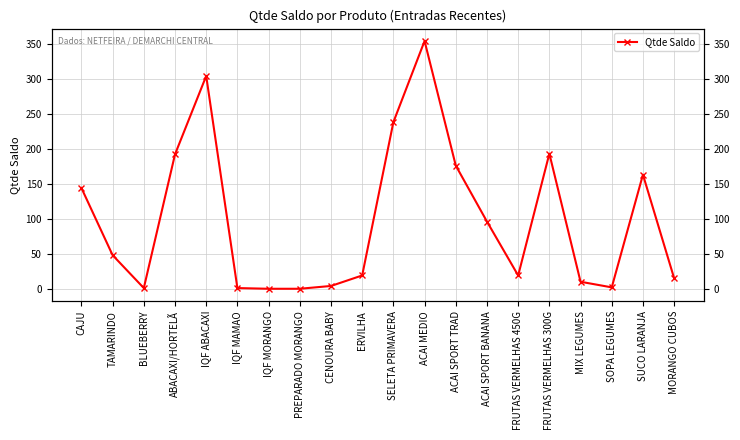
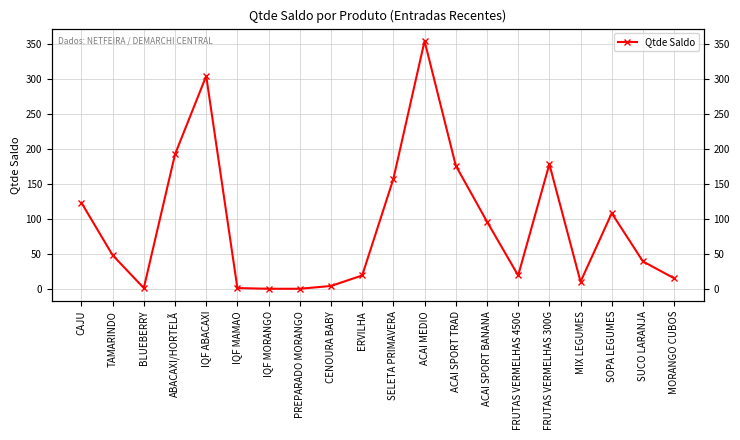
CAJU: 150 -> 120
SELETA PRIMAVERA: 240 -> 160
FRUTAS VERMELHAS 300G: 190 -> 180
SOPA LEGUMES: 0 -> 110
SUCO LARANJA: 160 -> 40
